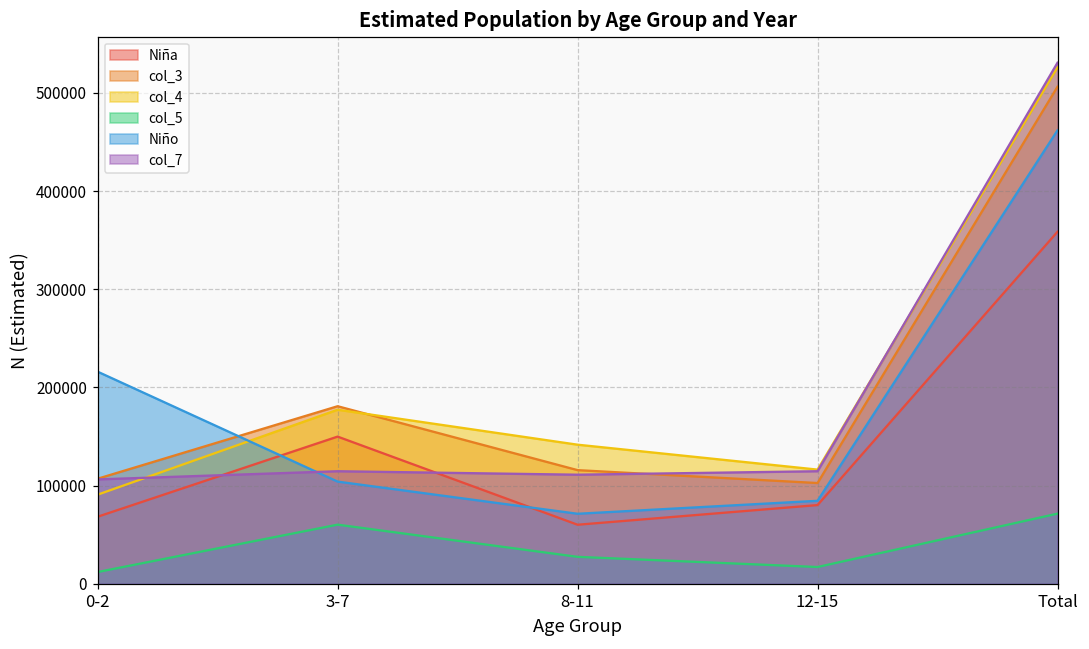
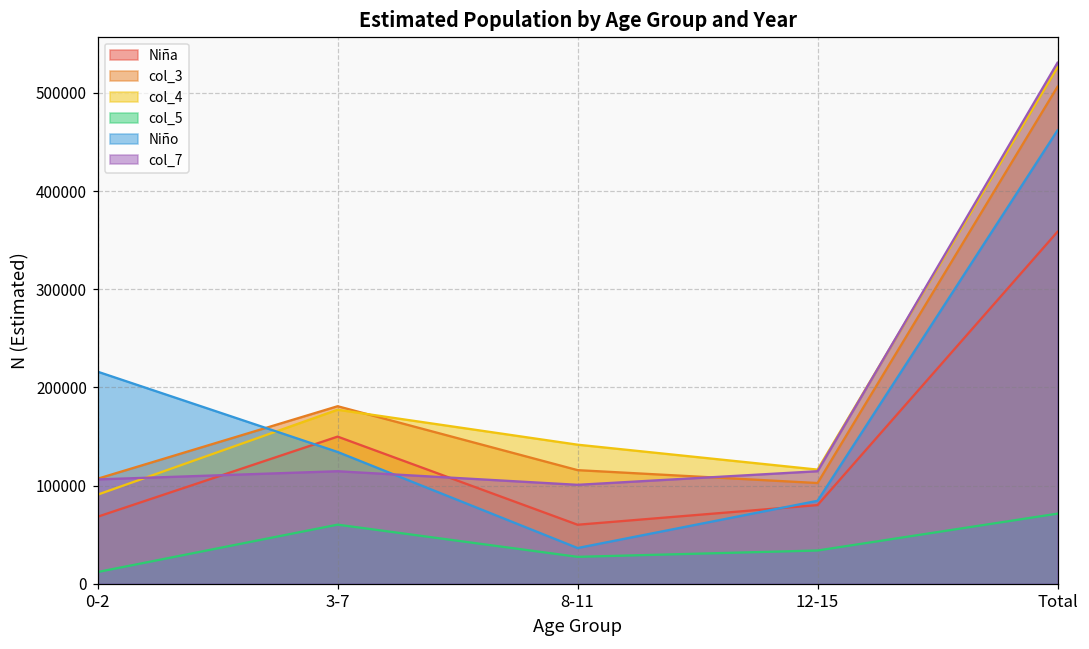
Niño, 3-7: 100000 -> 130000
Niño, 8-11: 70000 -> 40000
col_7, 8-11: 110000 -> 100000
col_5, 12-15: 20000 -> 30000
